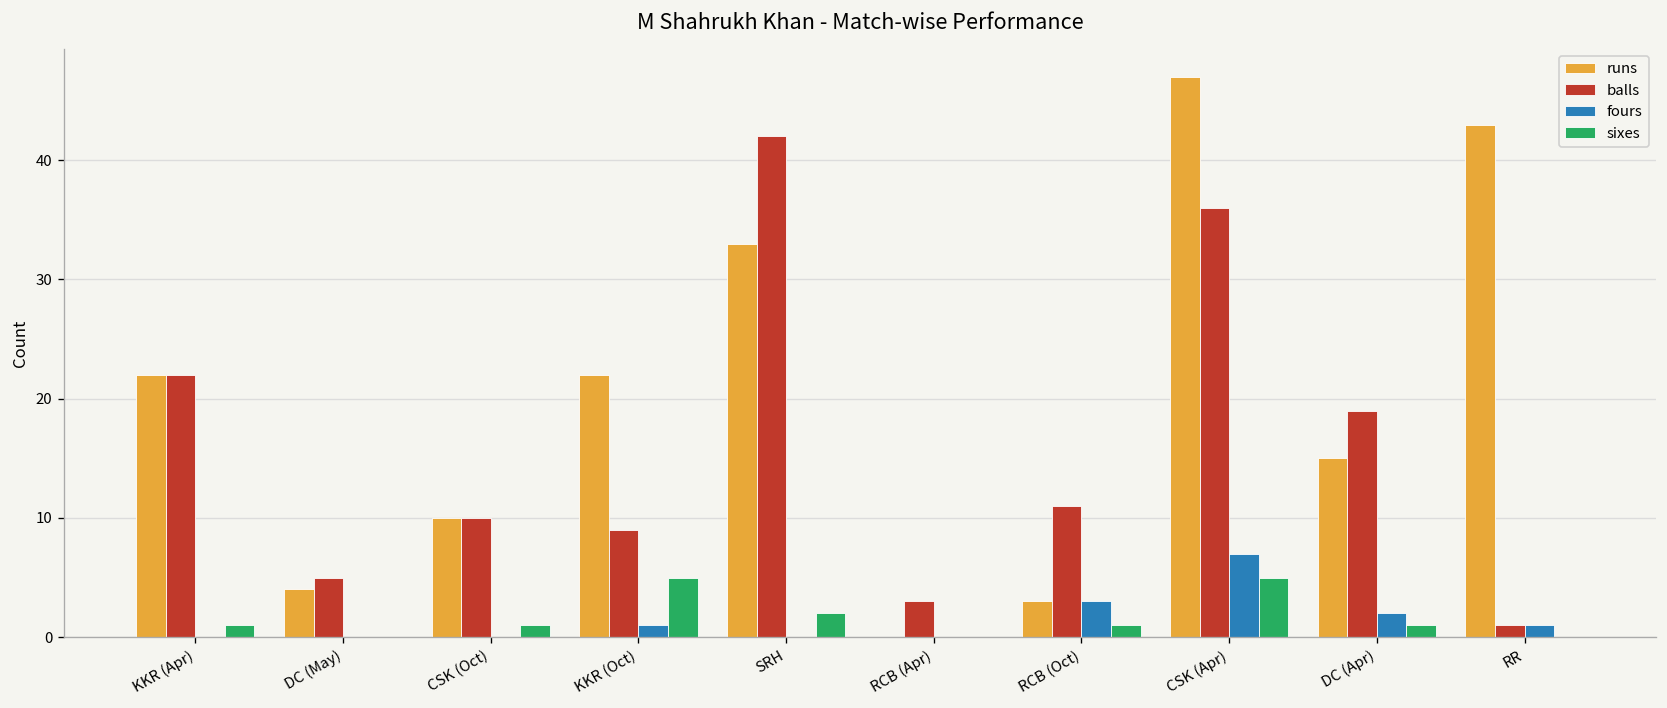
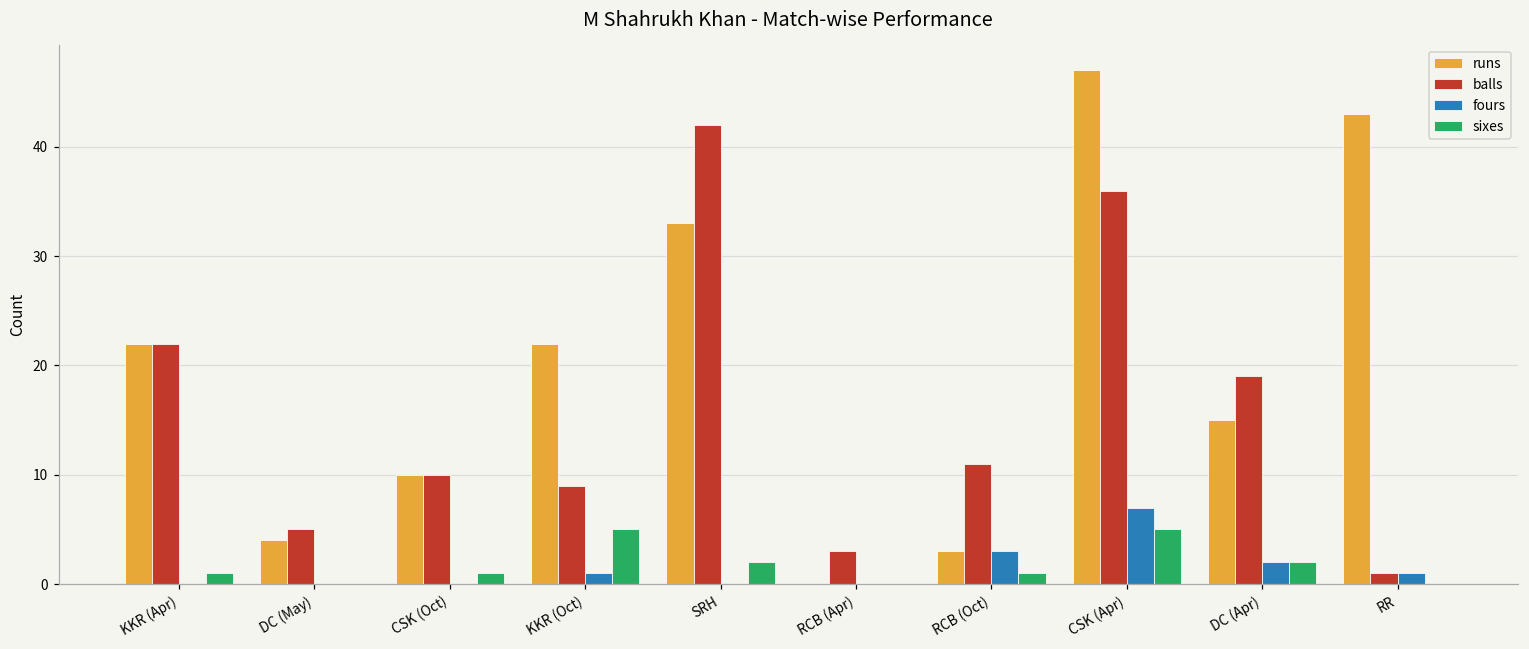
sixes, DC (Apr): 1 -> 2
